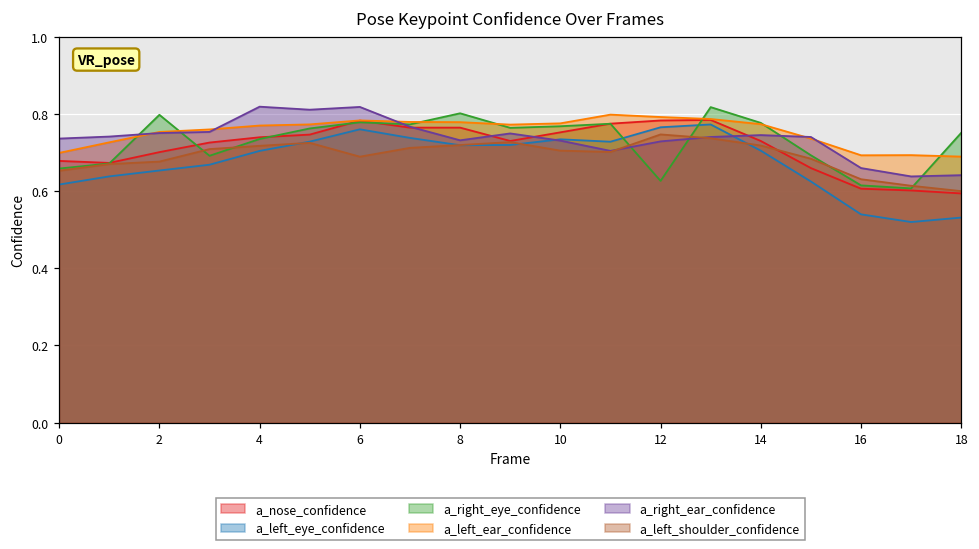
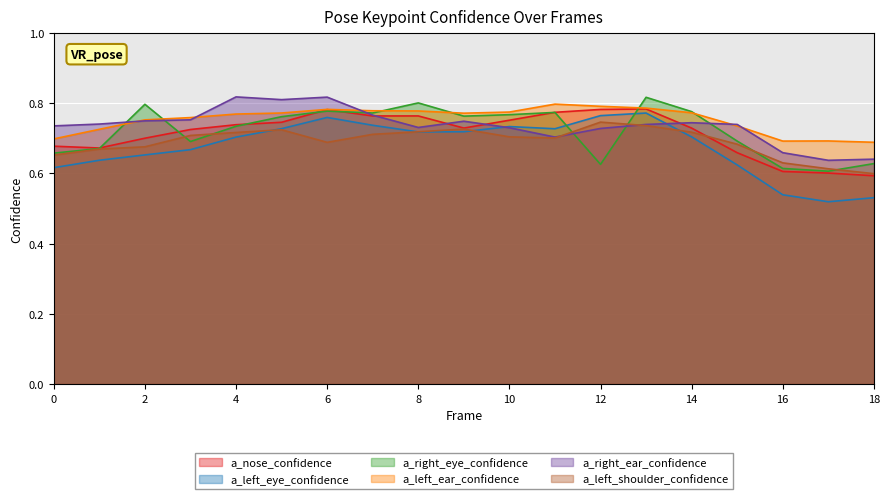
a_right_eye_confidence, 18: 0.75 -> 0.63
